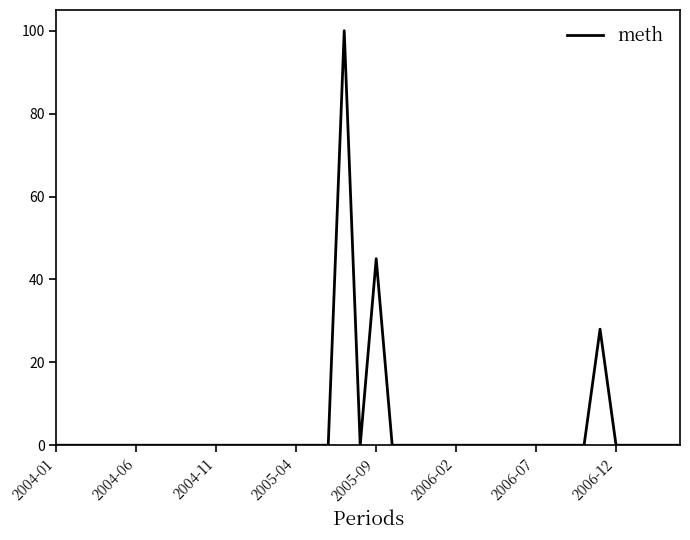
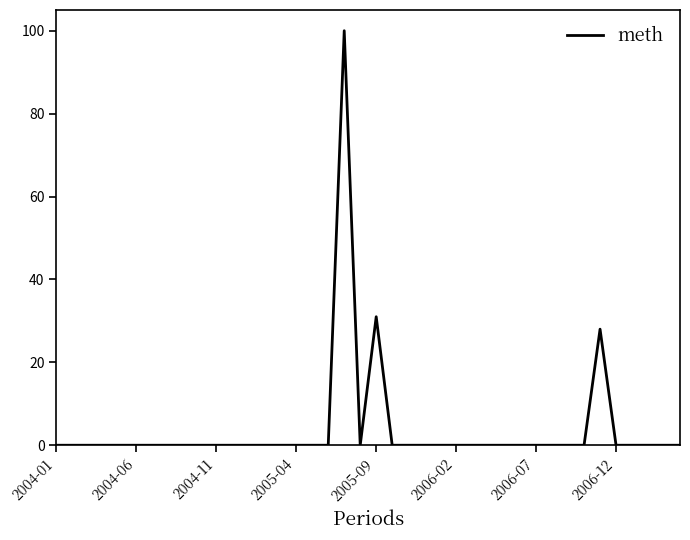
2005-09: 45 -> 31
